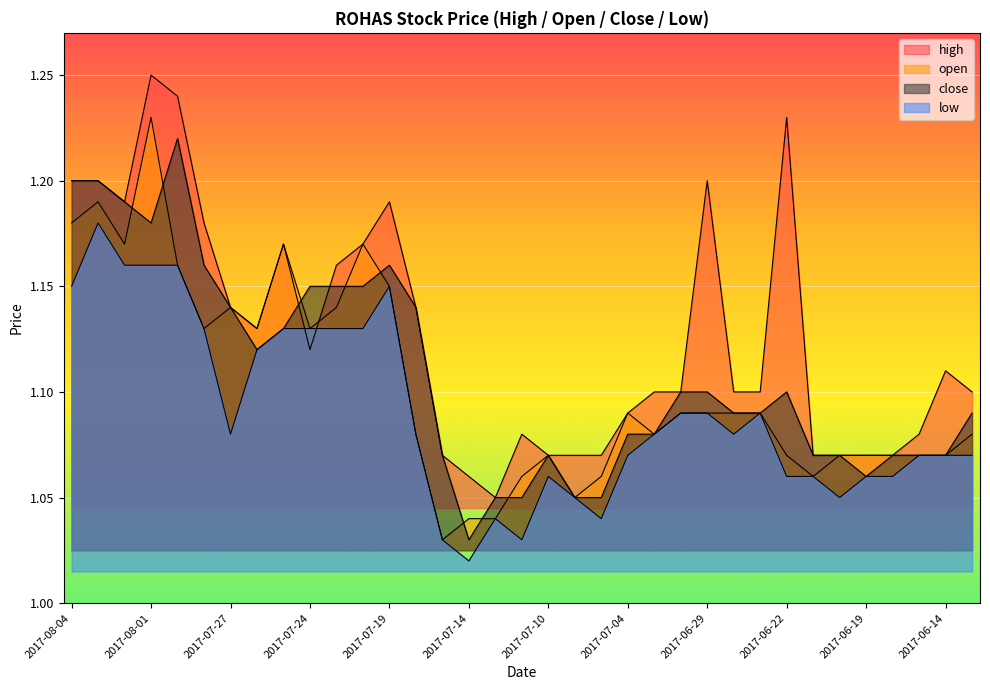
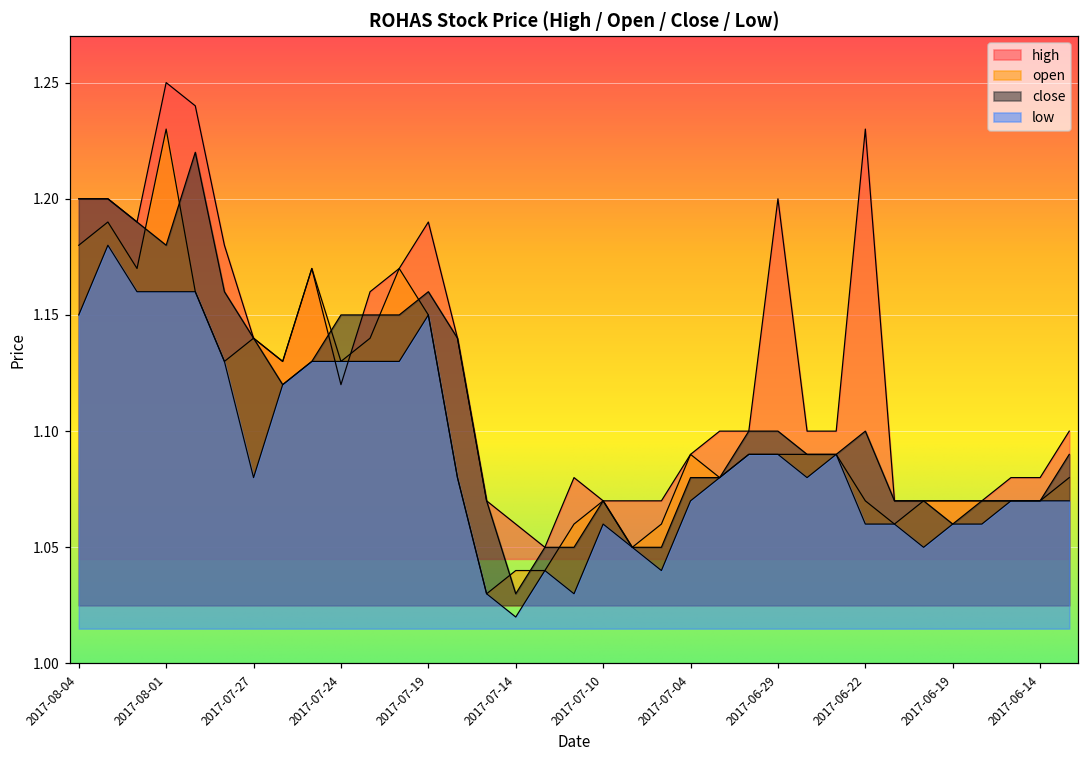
high, 2017-06-14: 1.11 -> 1.08
